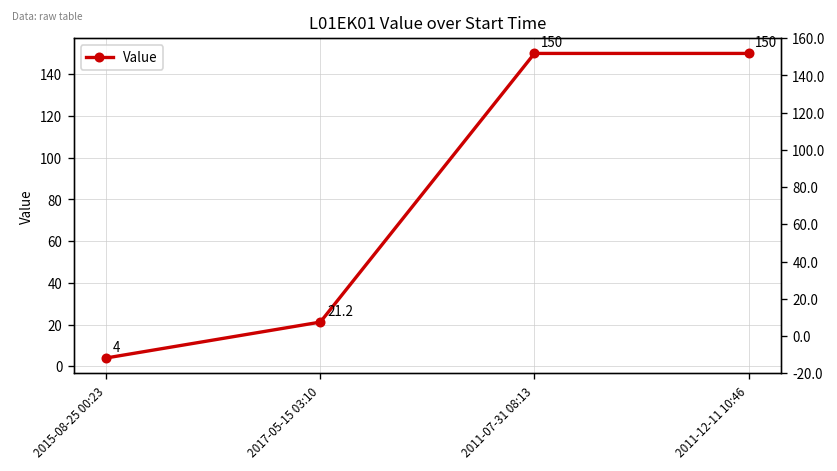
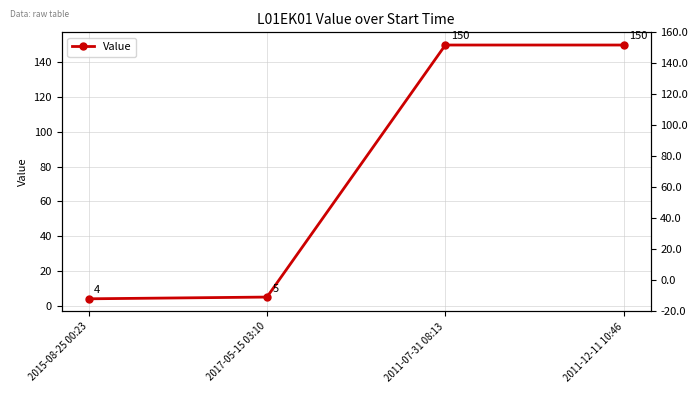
2017-05-15 03:10: 21.2 -> 5
